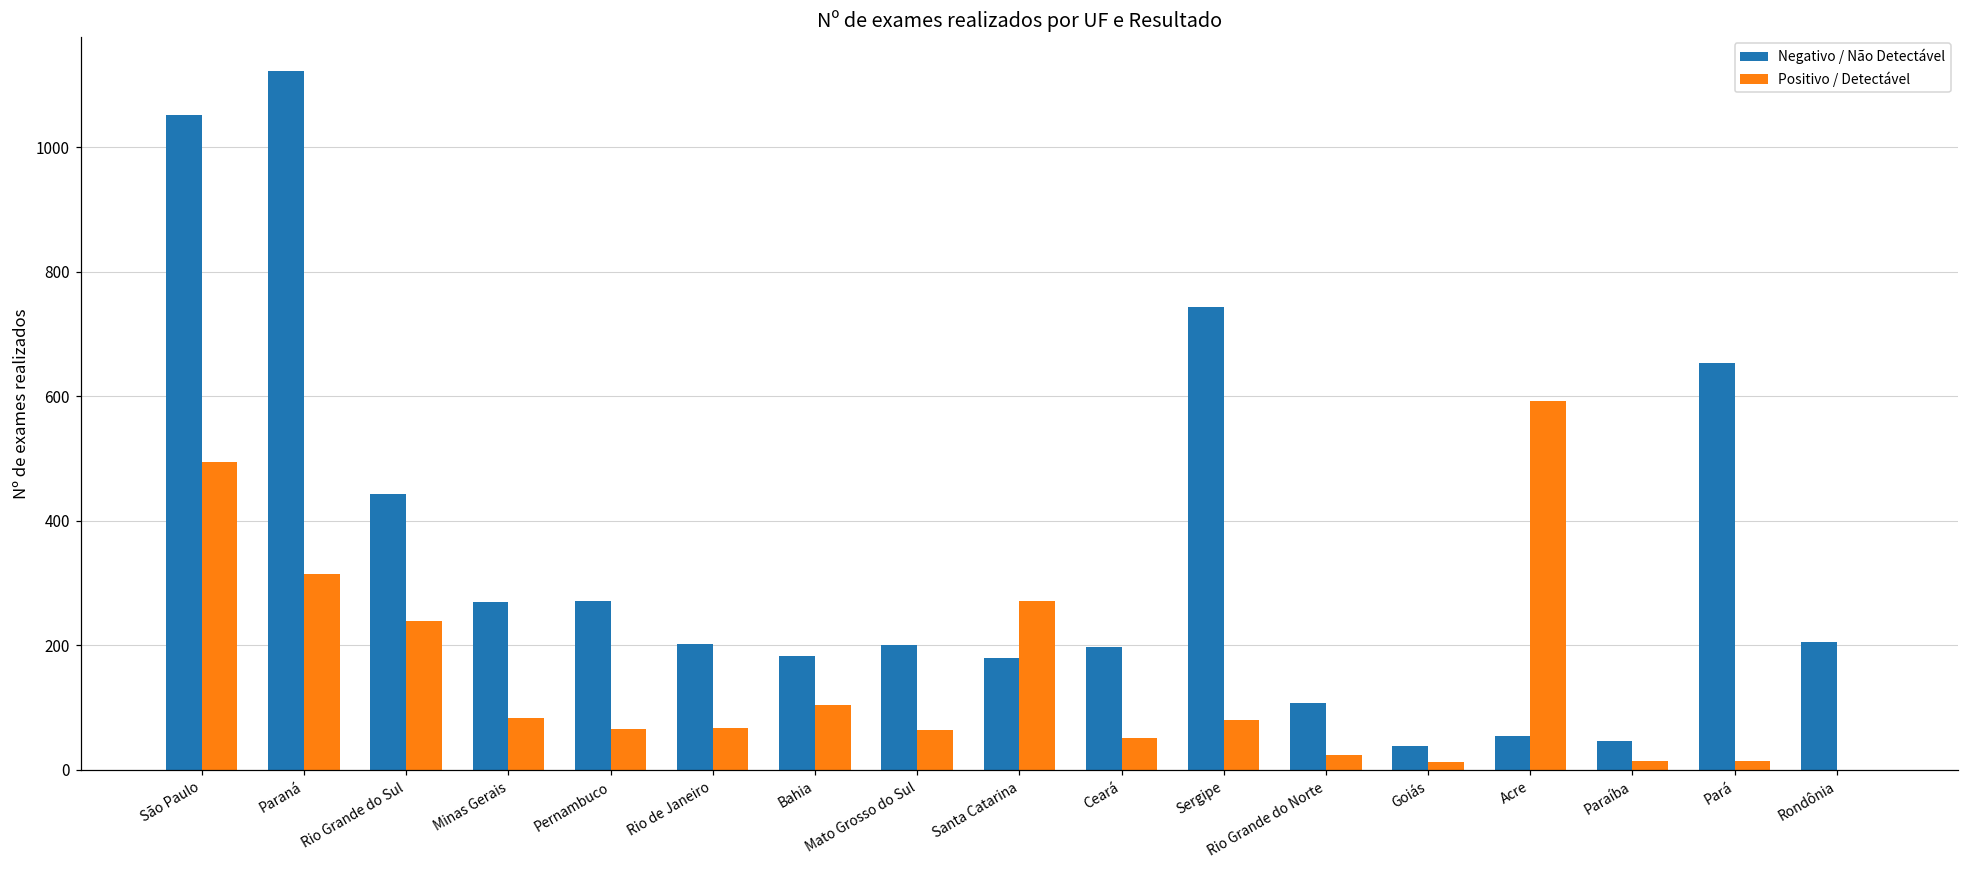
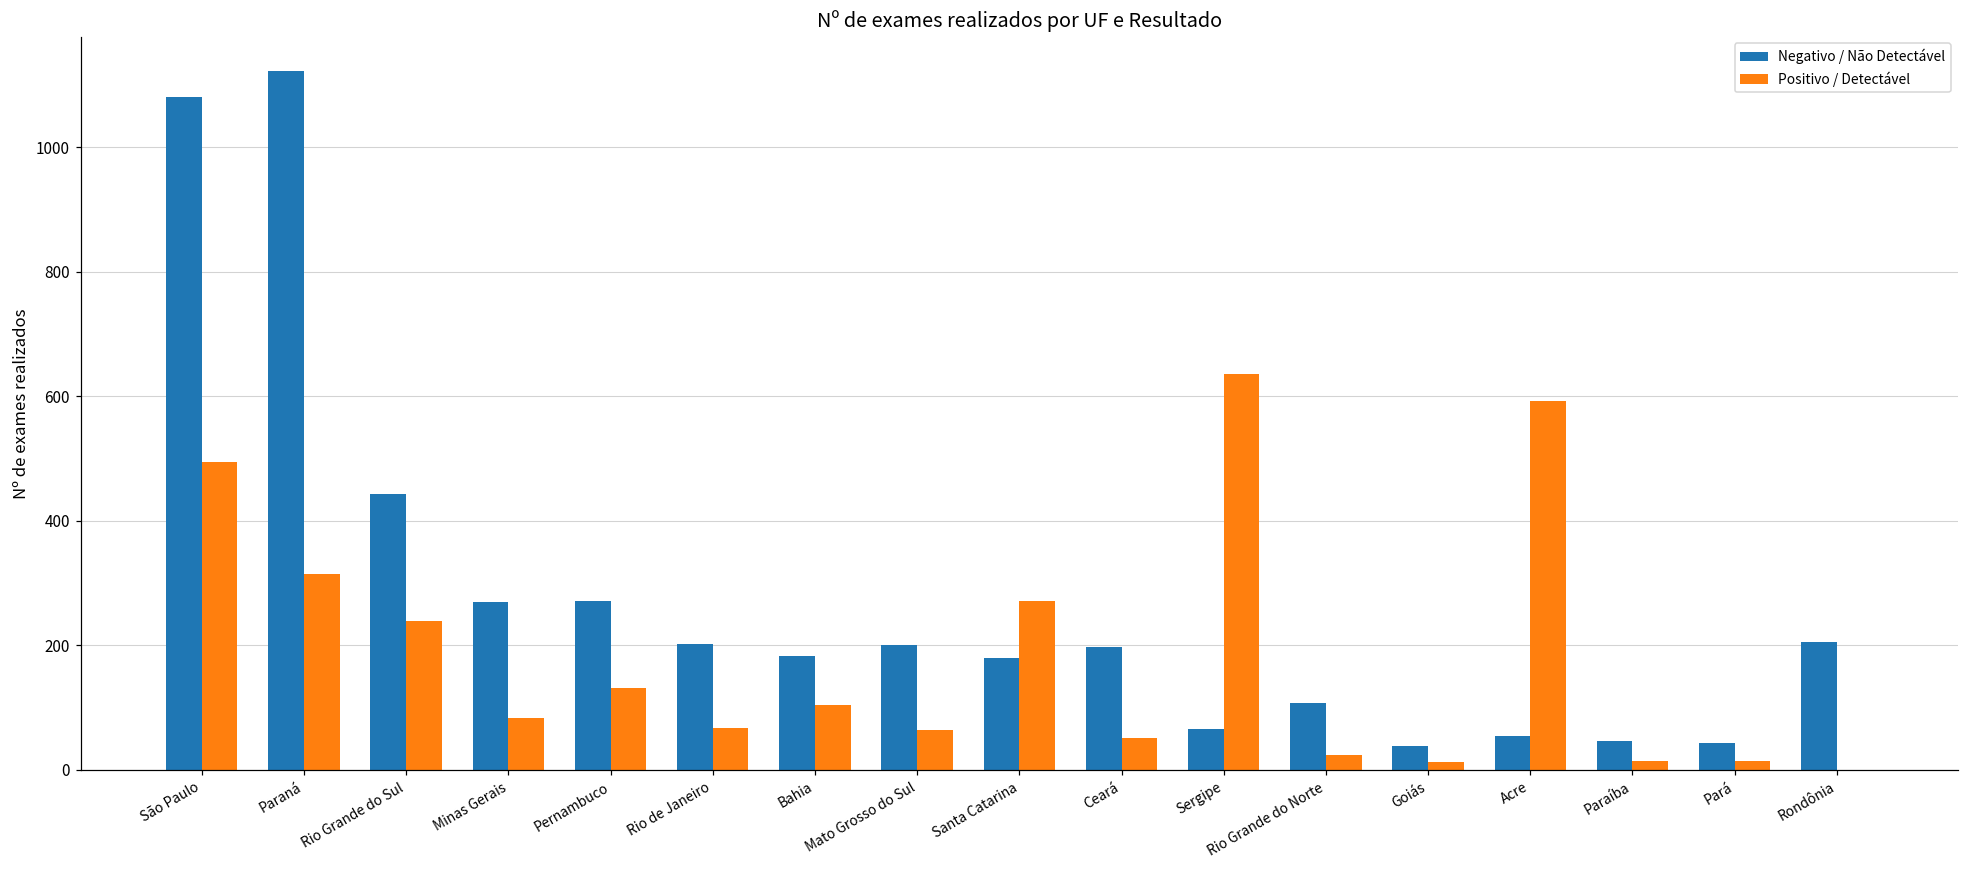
Negativo / Não Detectável, São Paulo: 1050 -> 1080
Positivo / Detectável, Pernambuco: 70 -> 130
Negativo / Não Detectável, Sergipe: 740 -> 70
Positivo / Detectável, Sergipe: 80 -> 640
Negativo / Não Detectável, Pará: 650 -> 40
